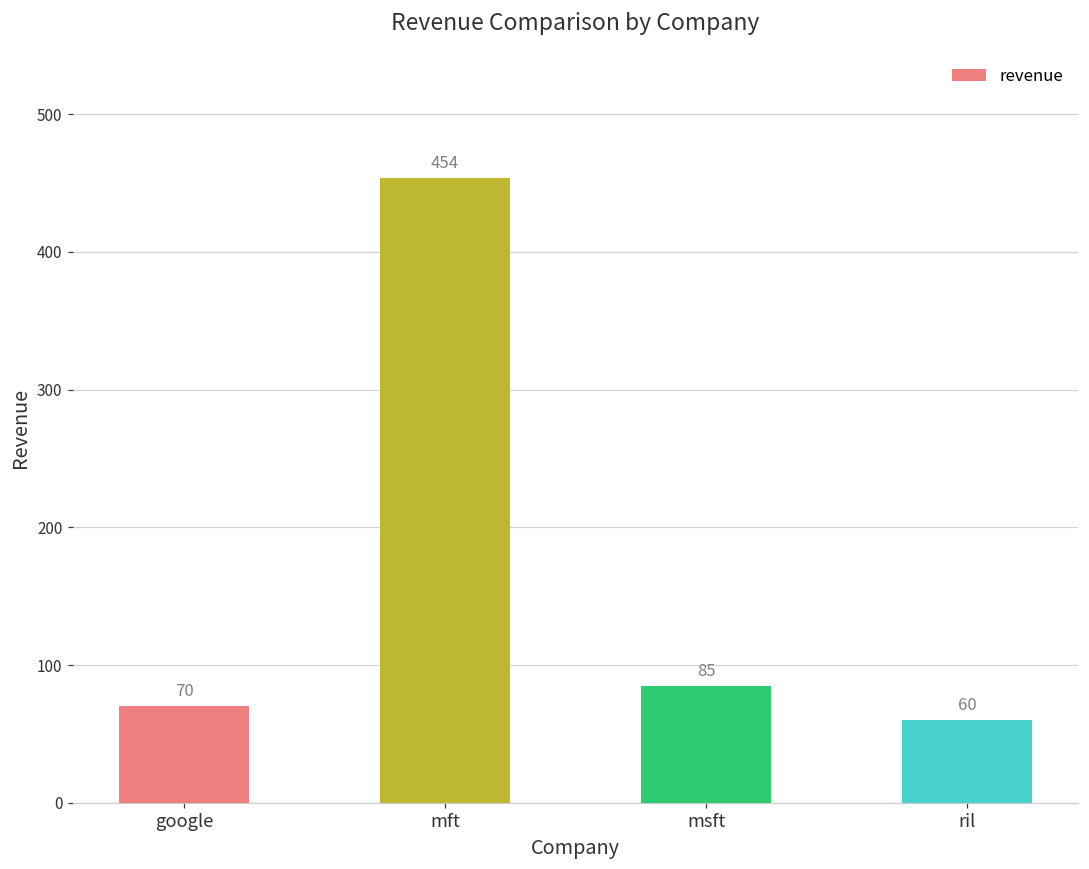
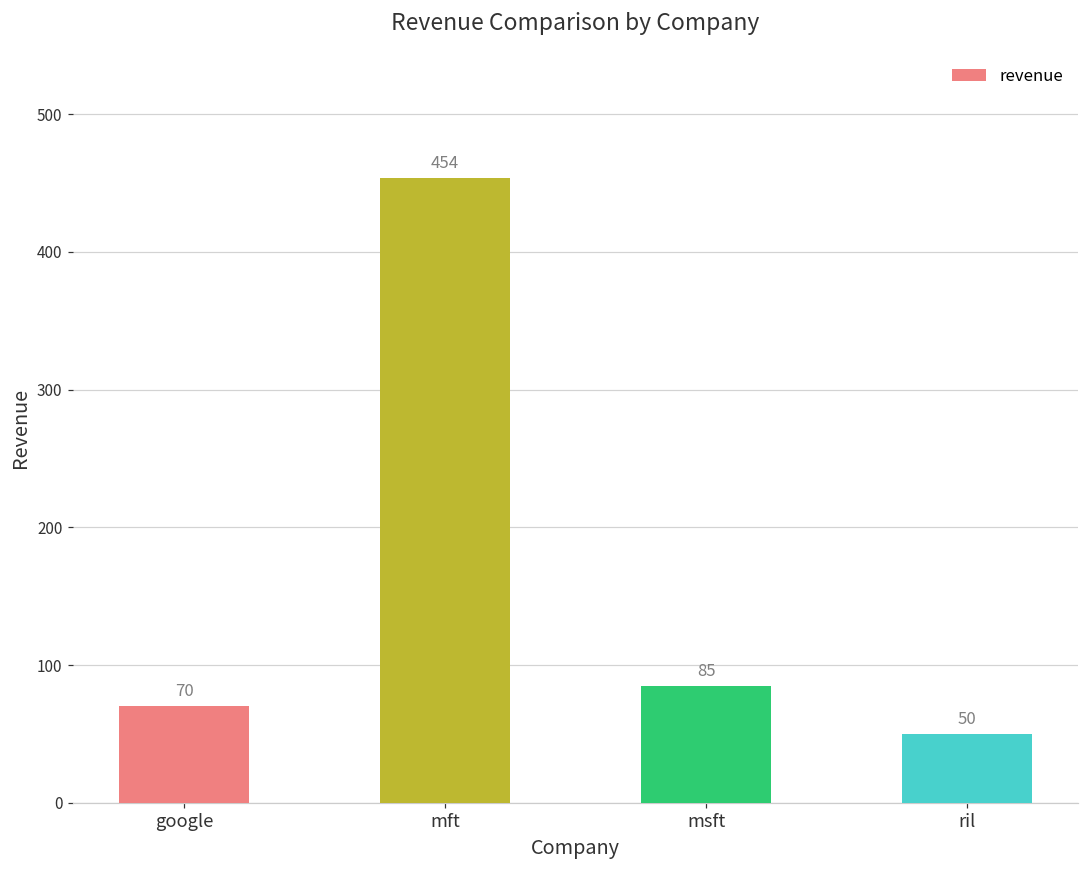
ril: 60 -> 50
